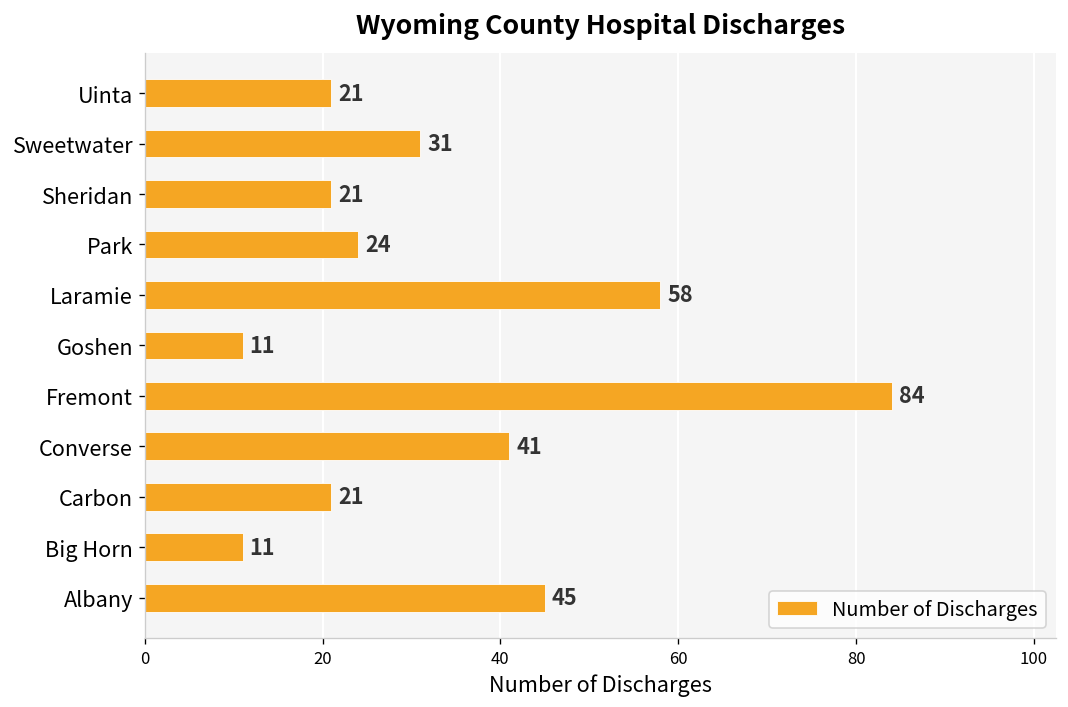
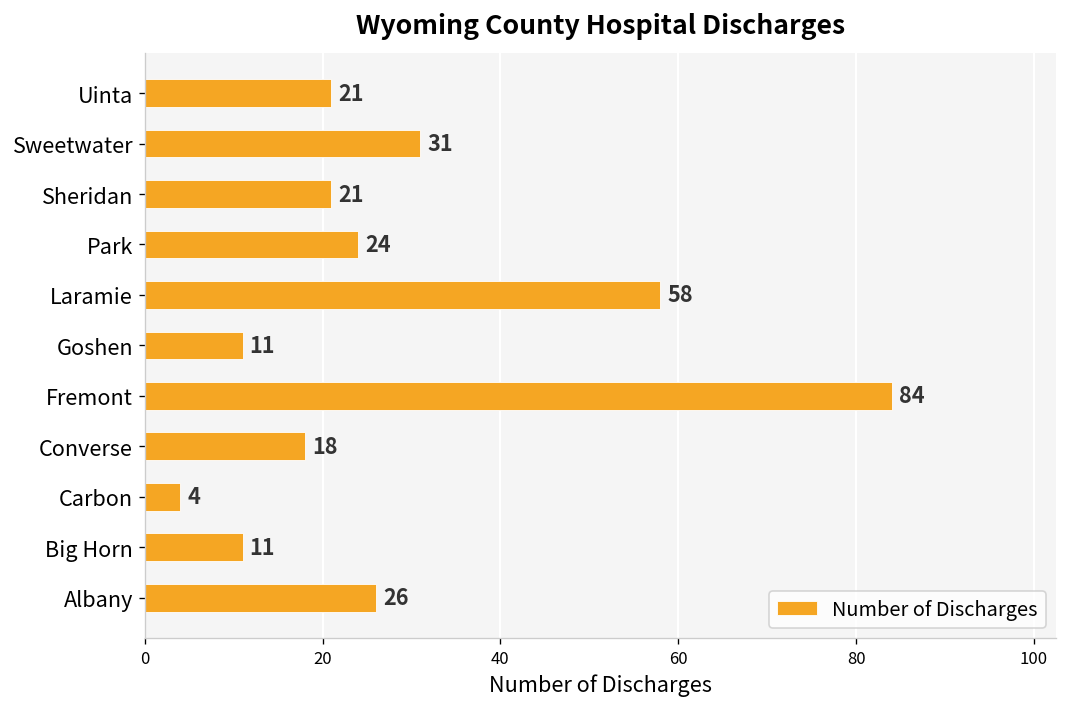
Converse: 41 -> 18
Carbon: 21 -> 4
Albany: 45 -> 26
